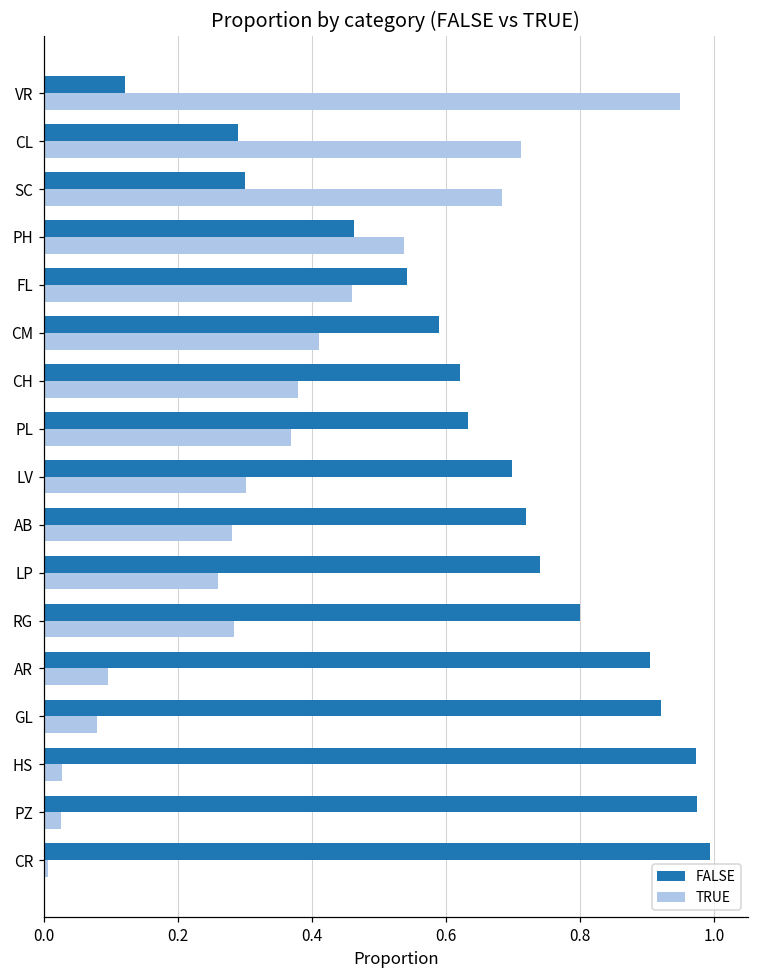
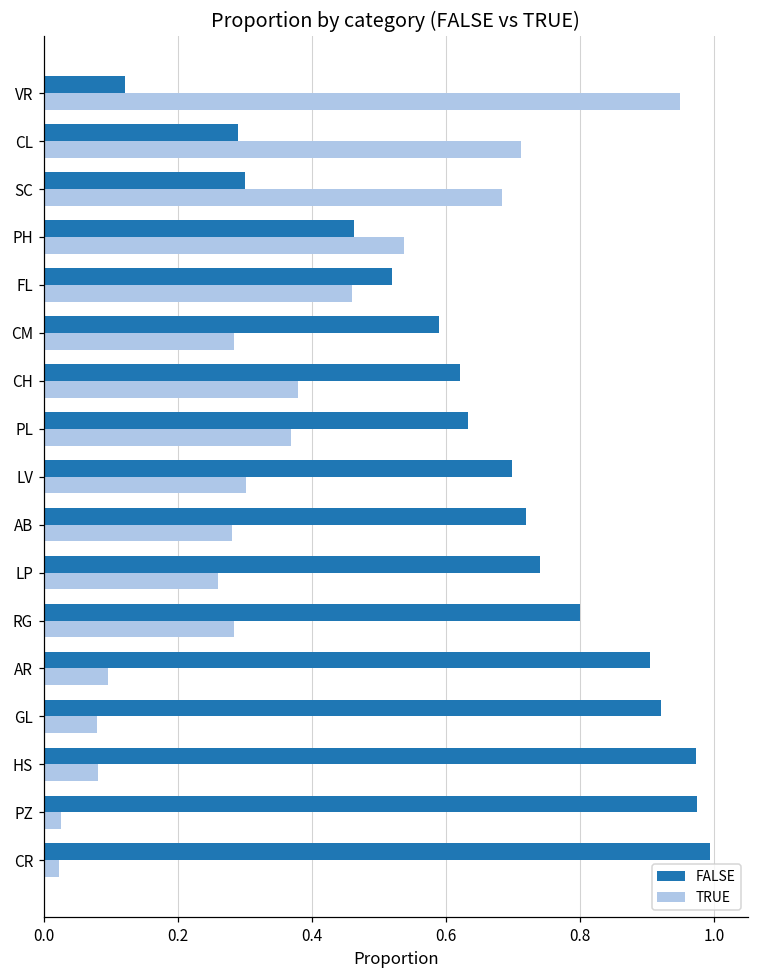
FALSE, FL: 0.54 -> 0.52
TRUE, CM: 0.41 -> 0.28
TRUE, HS: 0.03 -> 0.08
TRUE, CR: 0.01 -> 0.02
